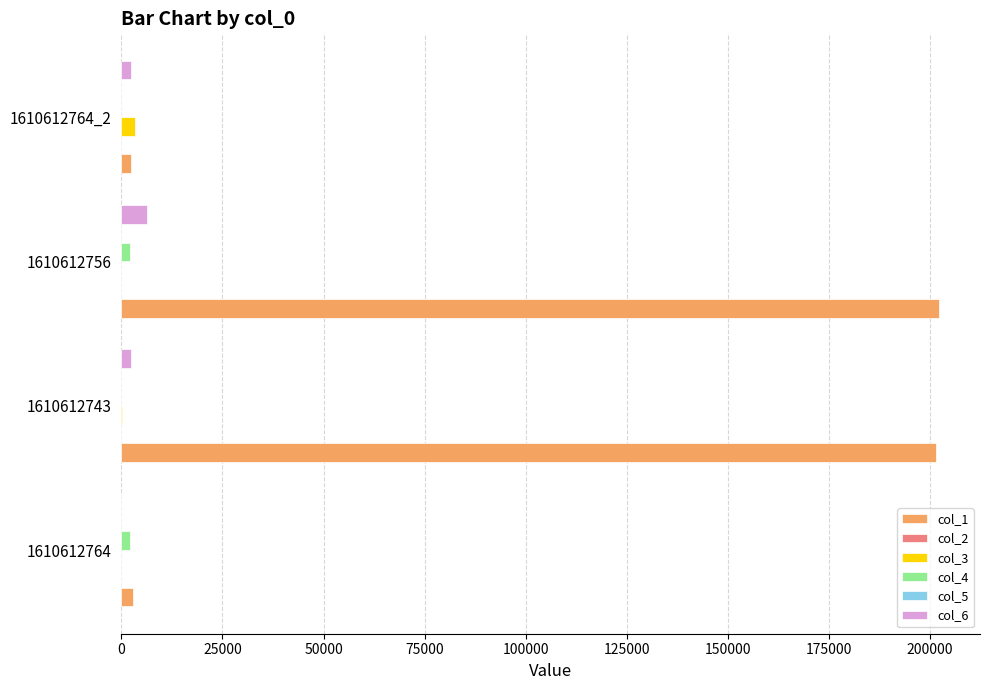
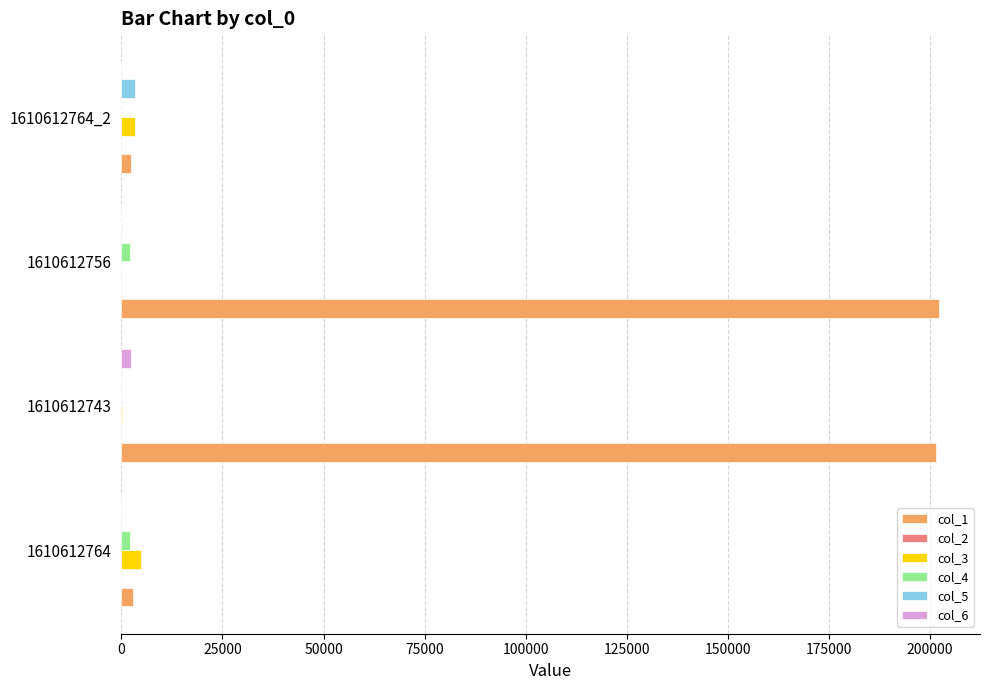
col_6, 1610612764_2: 2000 -> 0
col_5, 1610612764_2: 0 -> 3000
col_6, 1610612756: 6000 -> 0
col_3, 1610612764: 0 -> 5000
